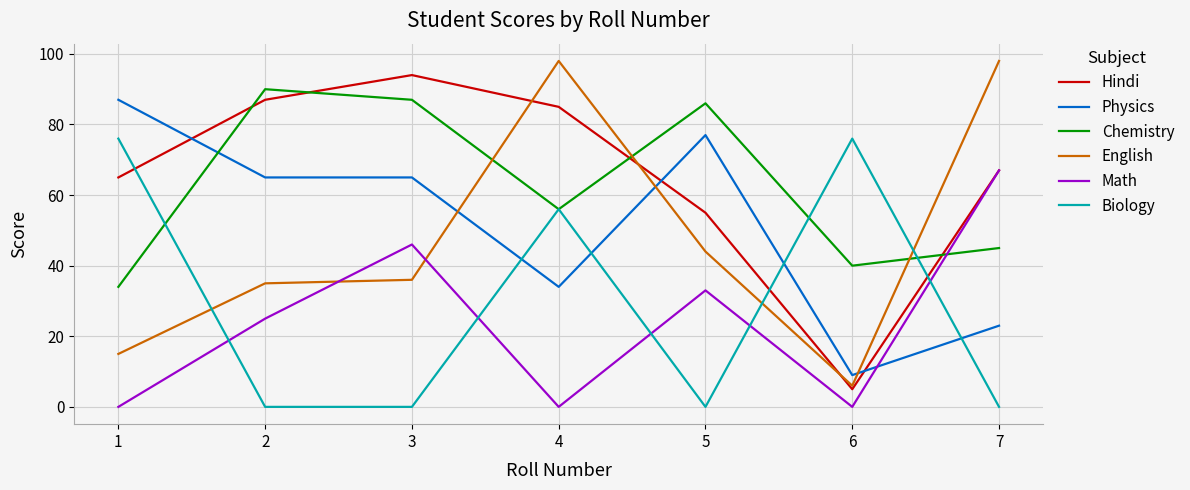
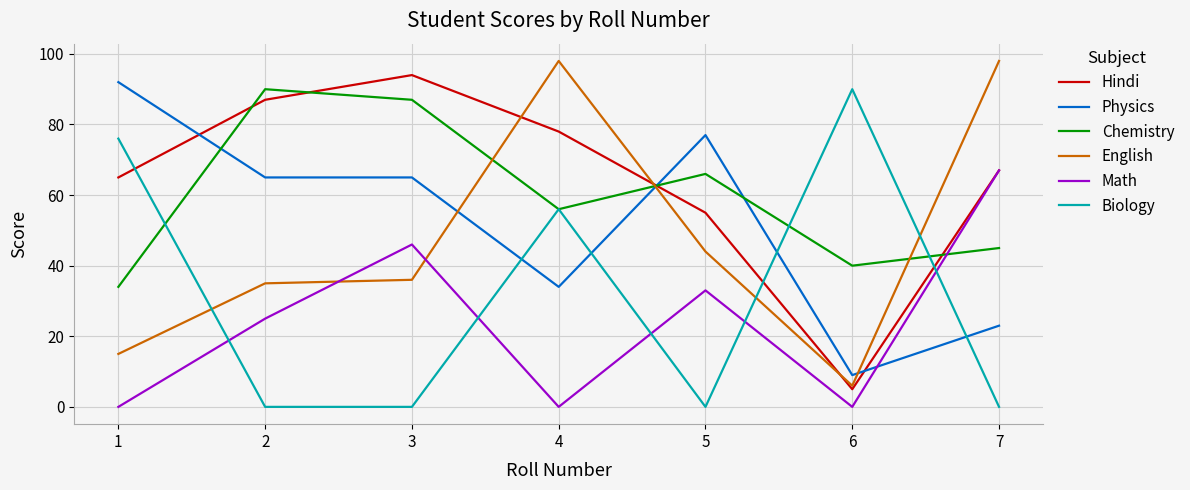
Physics, 1: 87 -> 92
Hindi, 4: 85 -> 78
Chemistry, 5: 86 -> 66
Biology, 6: 76 -> 90
